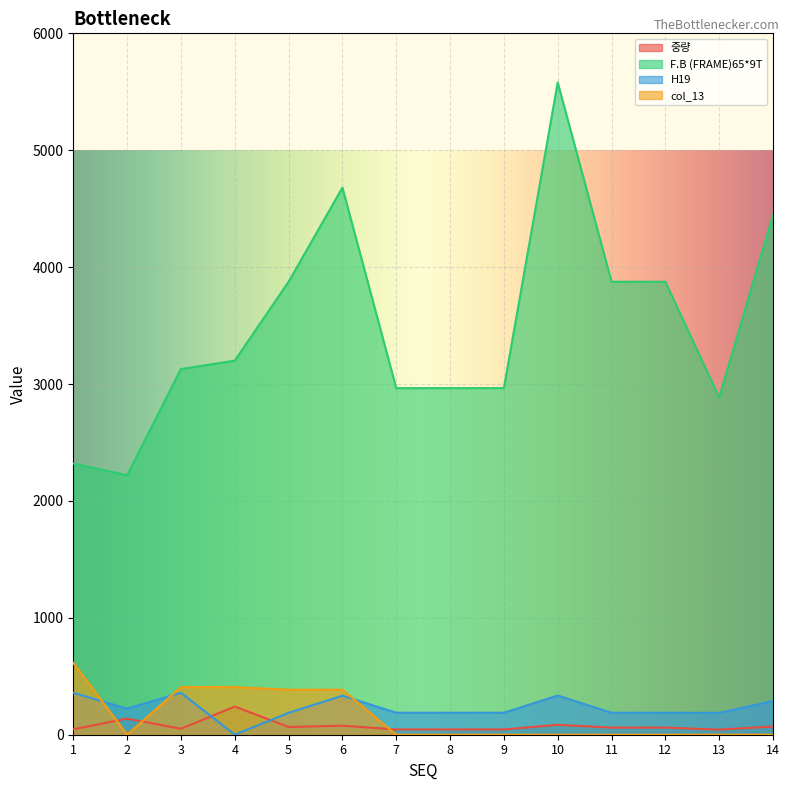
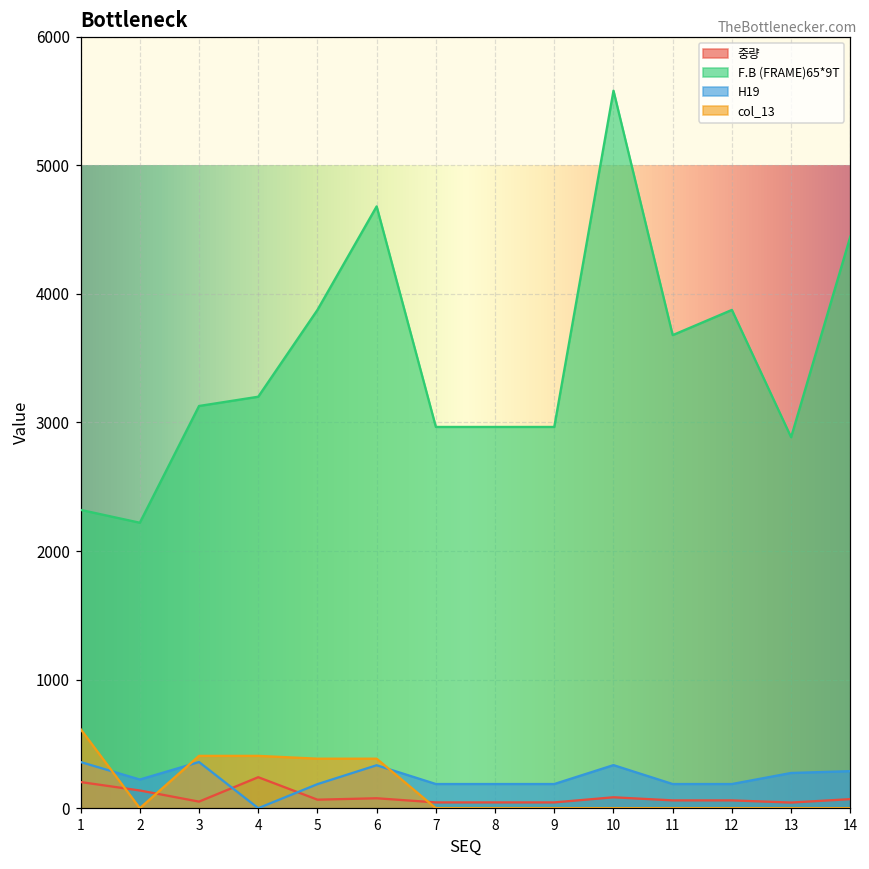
중량, 1: 50 -> 200
F.B (FRAME)65*9T, 11: 3880 -> 3680
H19, 13: 190 -> 270
